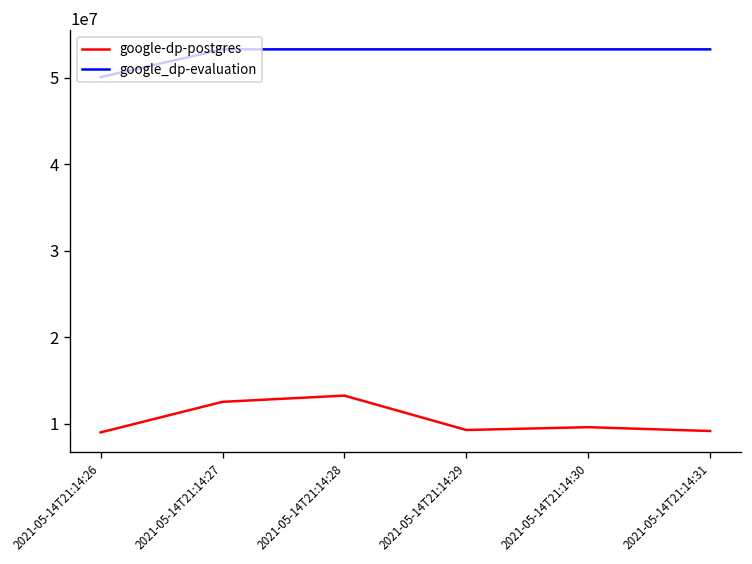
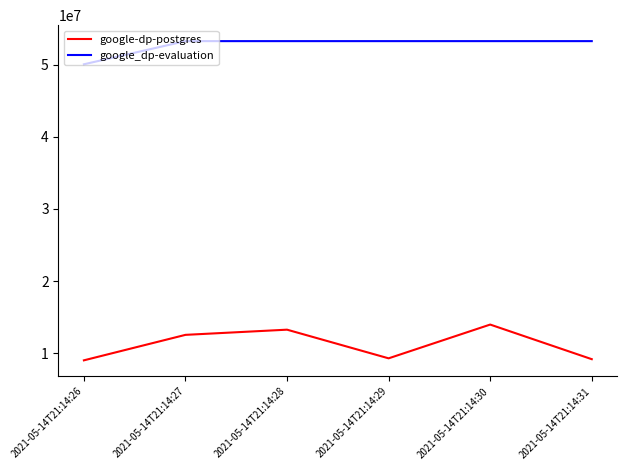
google-dp-postgres, 2021-05-14T21:14:30: 10000000 -> 14000000
